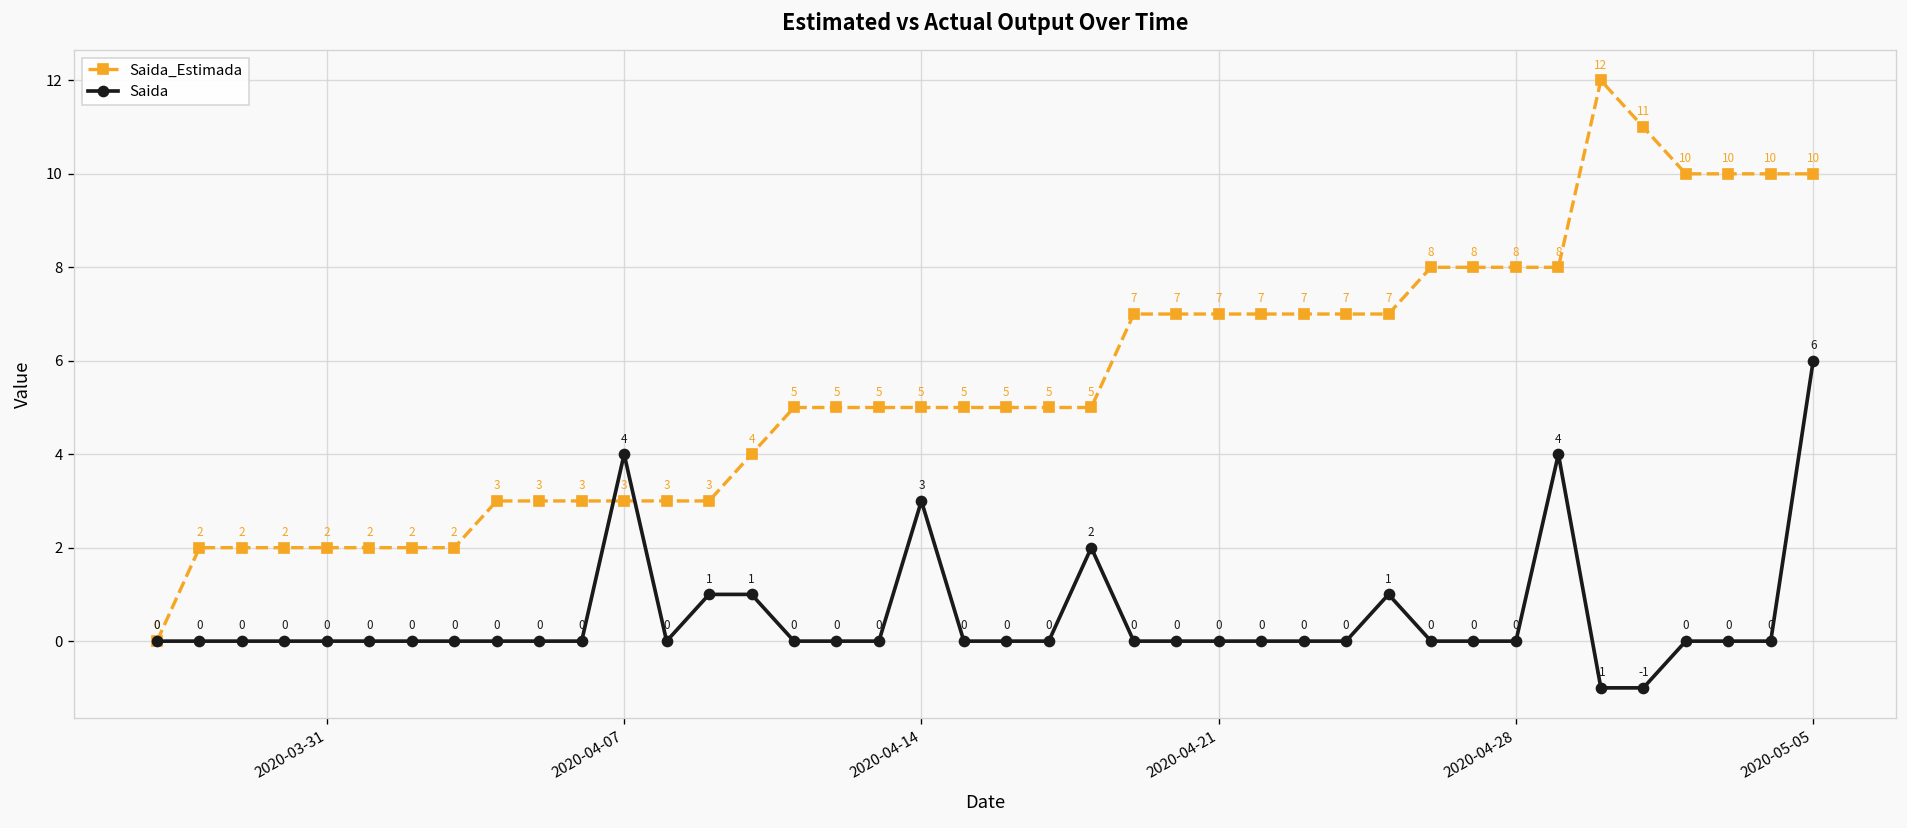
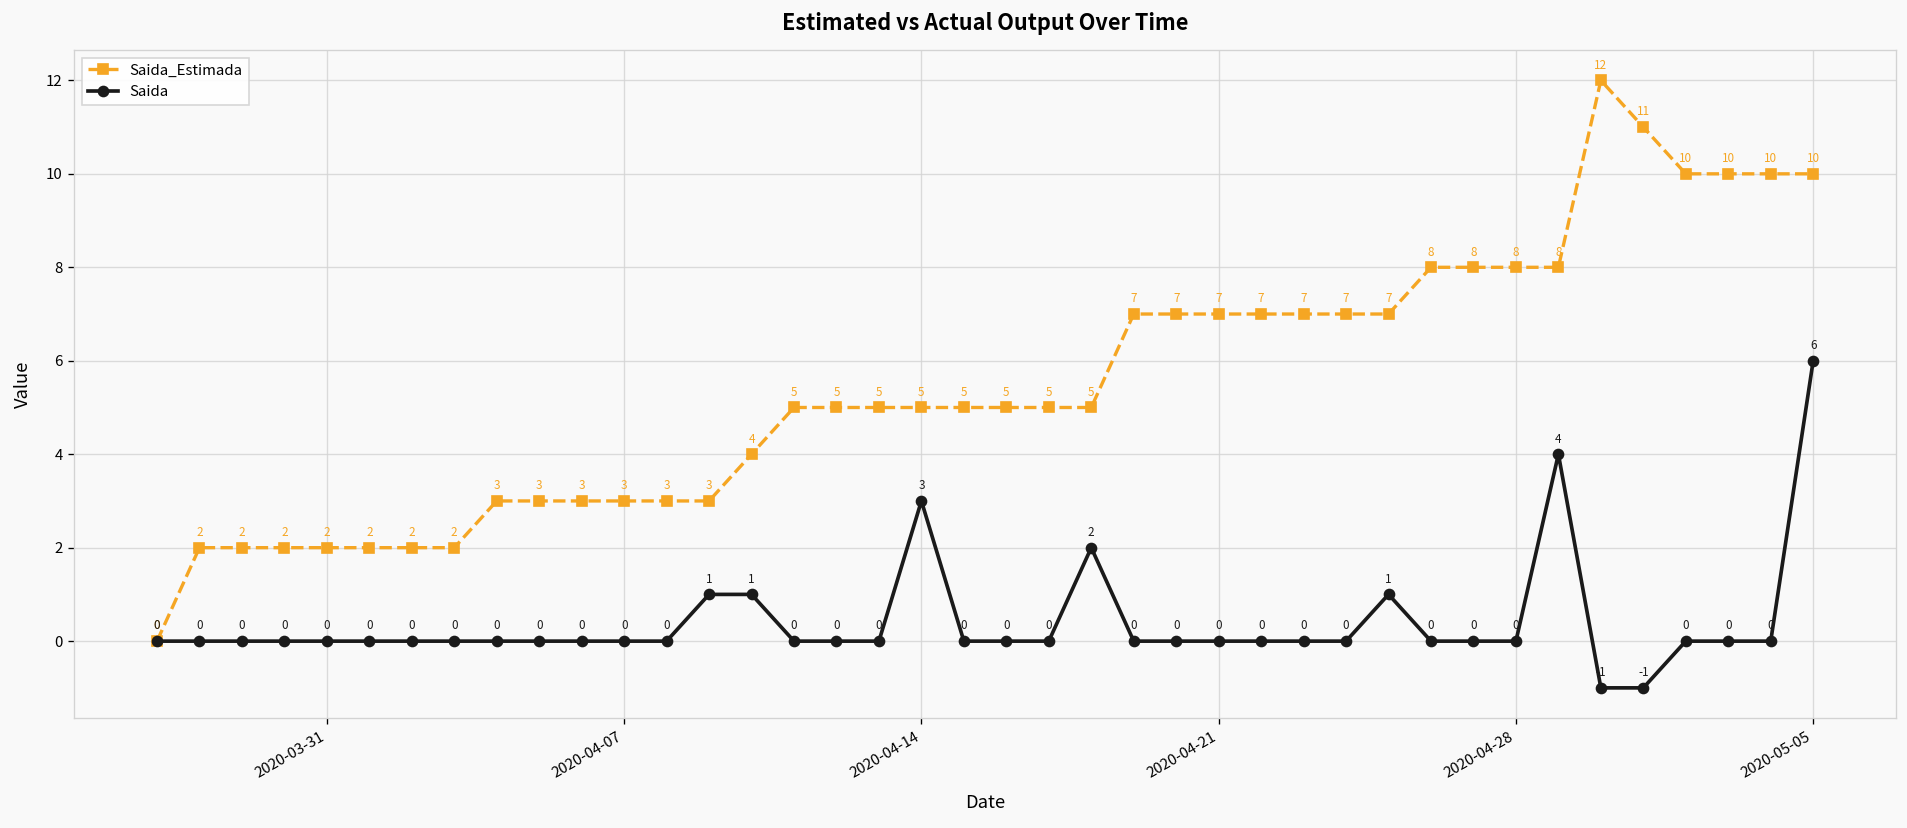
Saida, 2020-04-07: 4 -> 0
